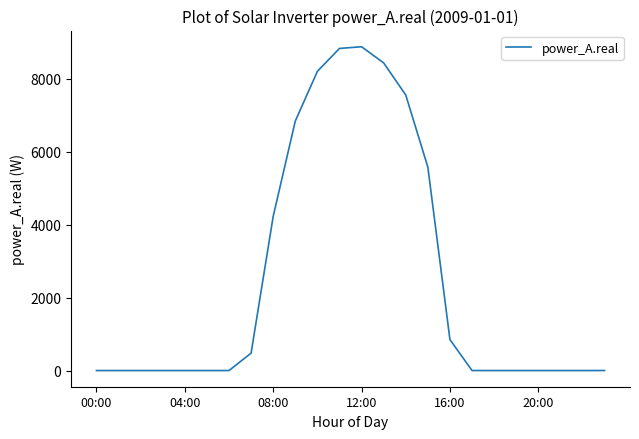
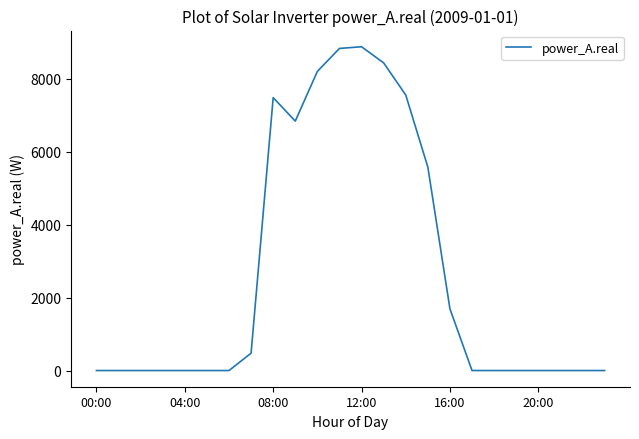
08:00: 4200 -> 7500
16:00: 800 -> 1700
